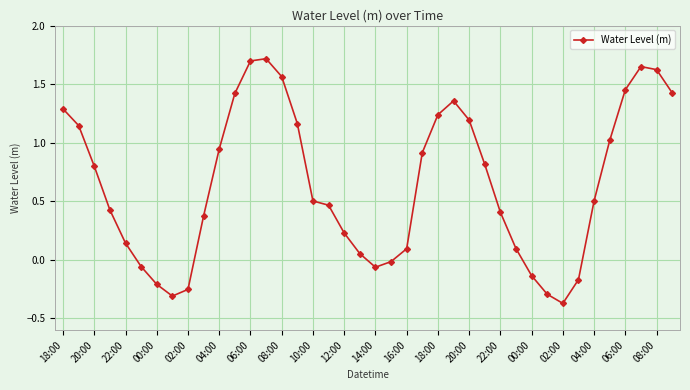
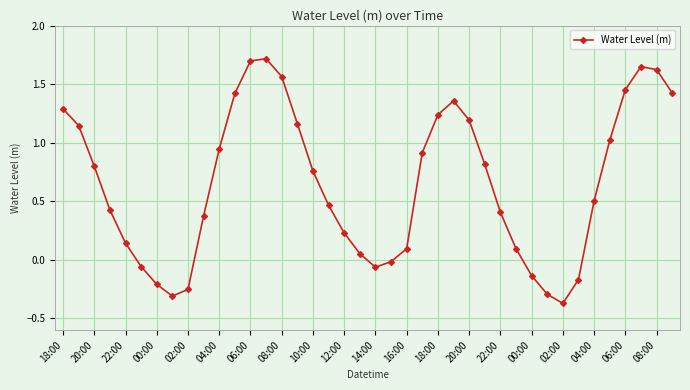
10:00: 0.50 -> 0.76
